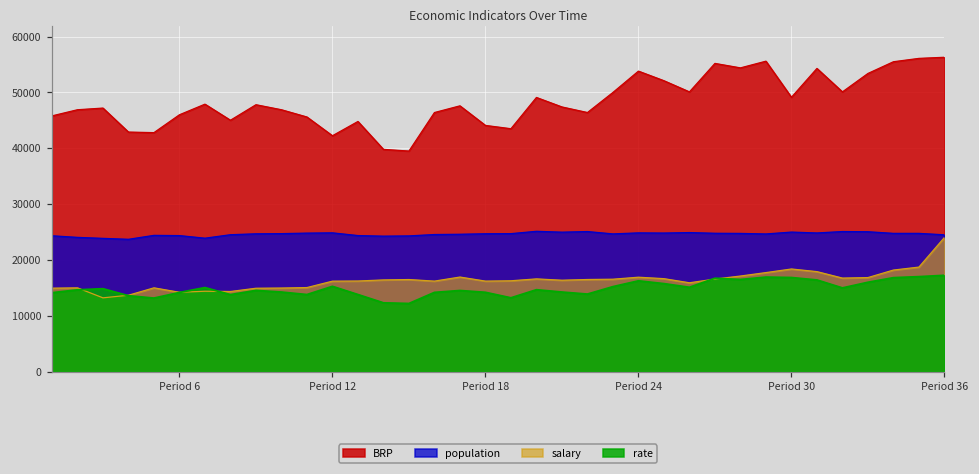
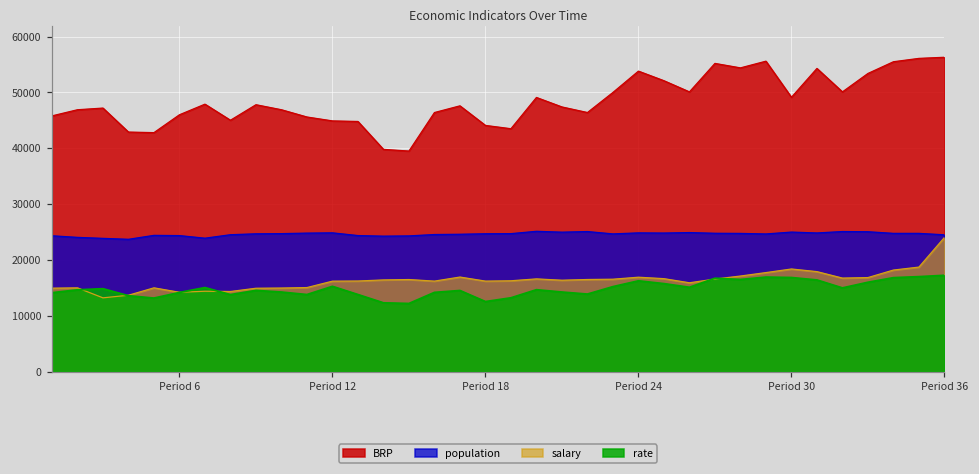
BRP, Period 12: 42000 -> 45000
rate, Period 18: 14000 -> 13000
